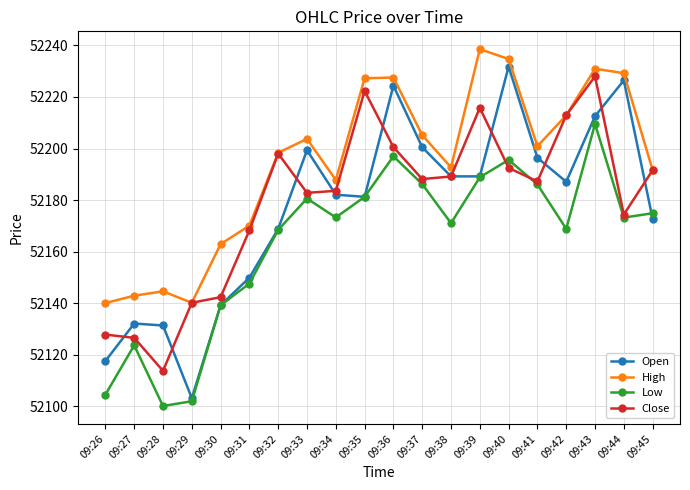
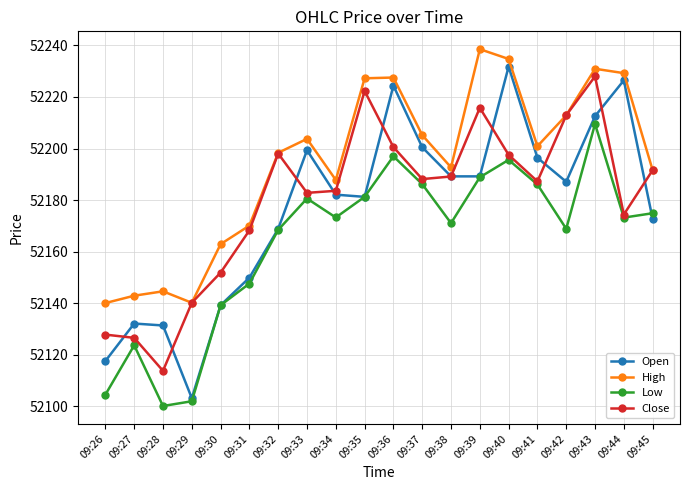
Close, 09:30: 52142 -> 52152
Close, 09:40: 52192 -> 52198
